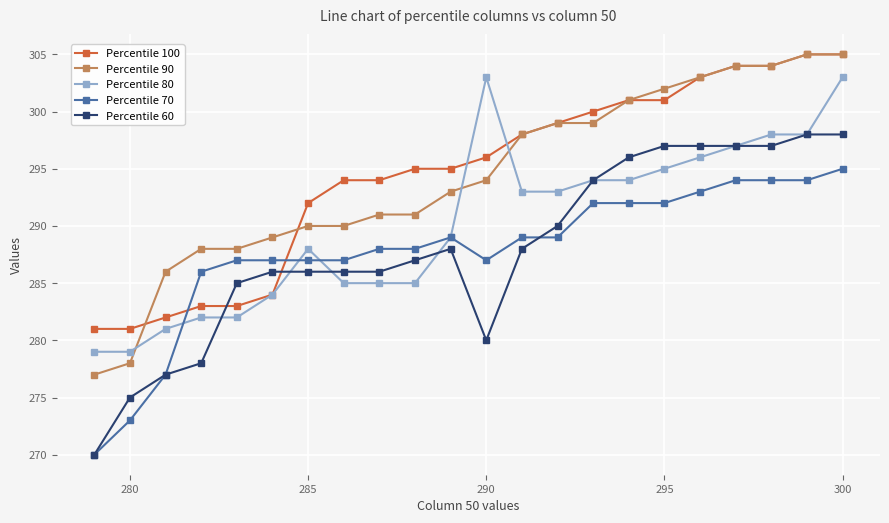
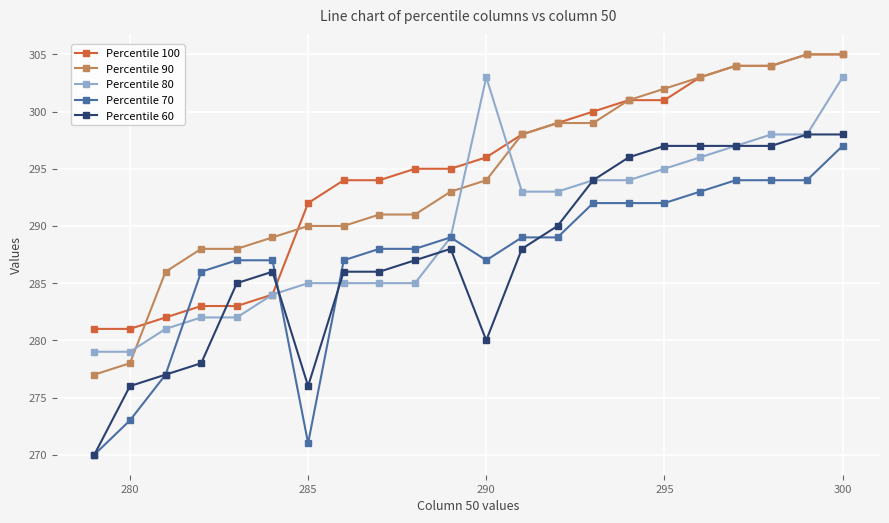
Percentile 60, 280: 275 -> 276
Percentile 80, 285: 288 -> 285
Percentile 70, 285: 287 -> 271
Percentile 60, 285: 286 -> 276
Percentile 70, 300: 295 -> 297
